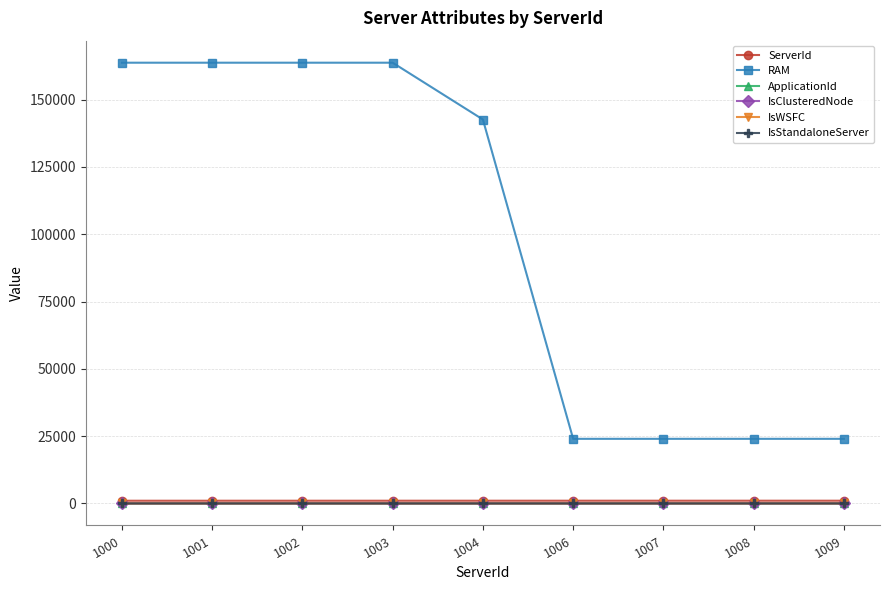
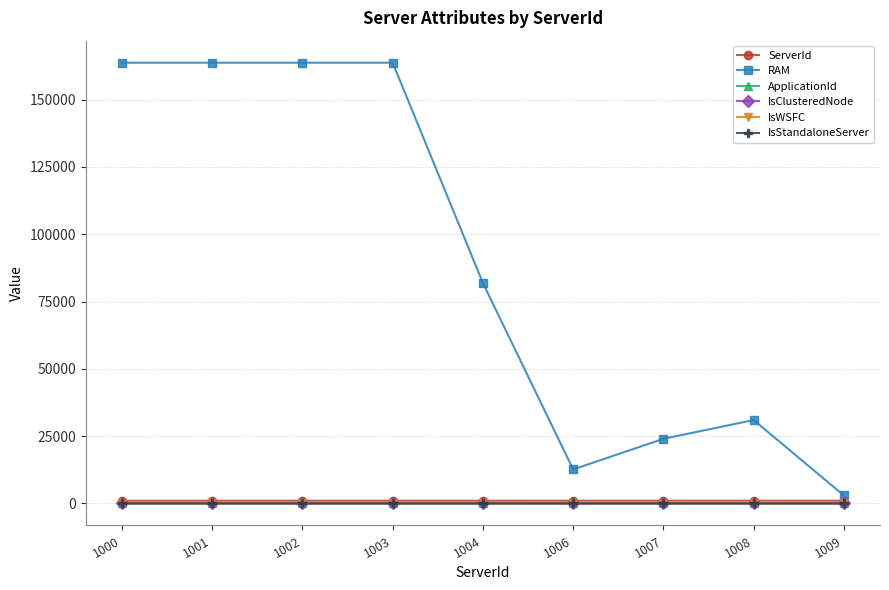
RAM, 1004: 143000 -> 82000
RAM, 1006: 24000 -> 13000
RAM, 1008: 24000 -> 31000
RAM, 1009: 24000 -> 3000
